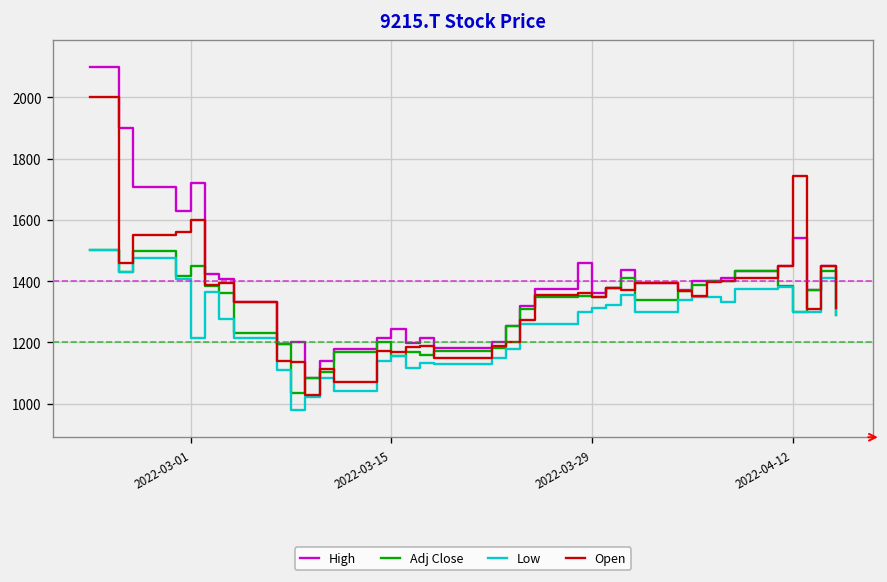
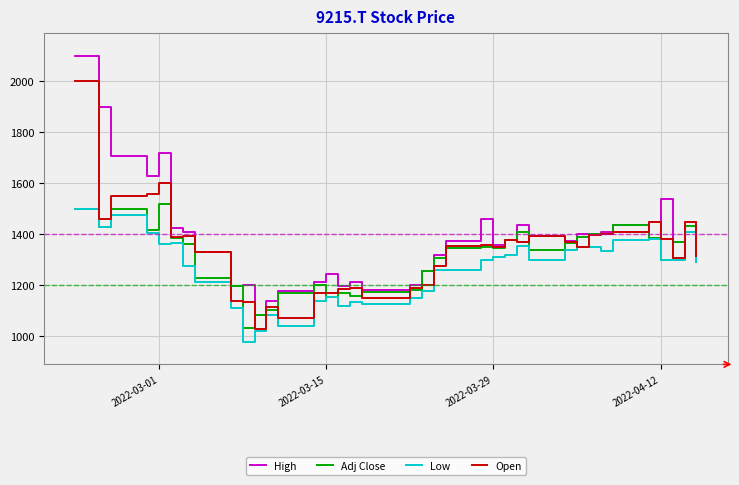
Adj Close, 2022-03-01: 1450 -> 1520
Low, 2022-03-01: 1210 -> 1360
Open, 2022-04-12: 1740 -> 1380
